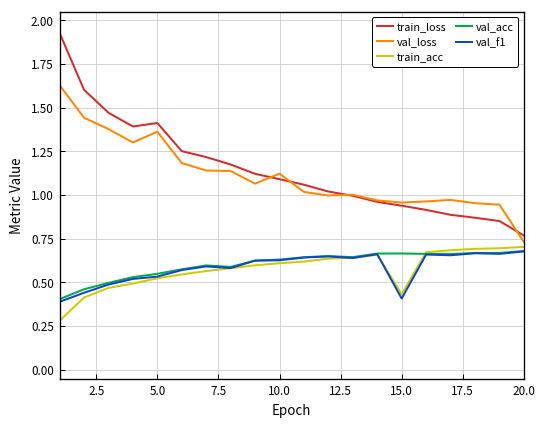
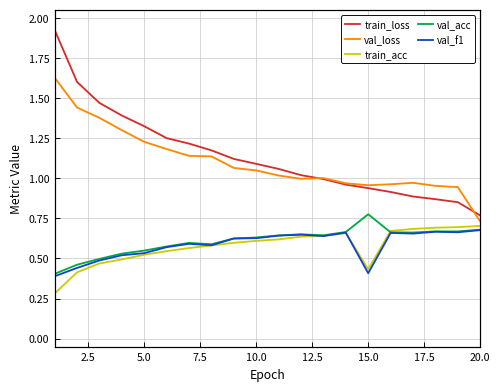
train_loss, 5.0: 1.41 -> 1.33
val_loss, 5.0: 1.36 -> 1.23
val_loss, 10.0: 1.12 -> 1.05
val_acc, 15.0: 0.67 -> 0.78
